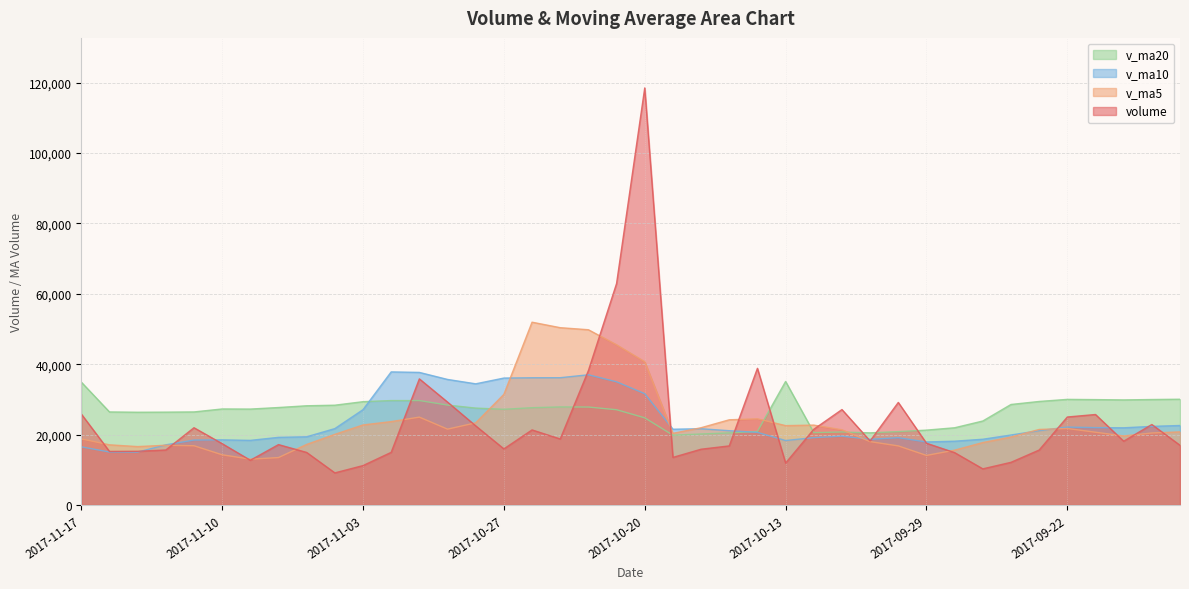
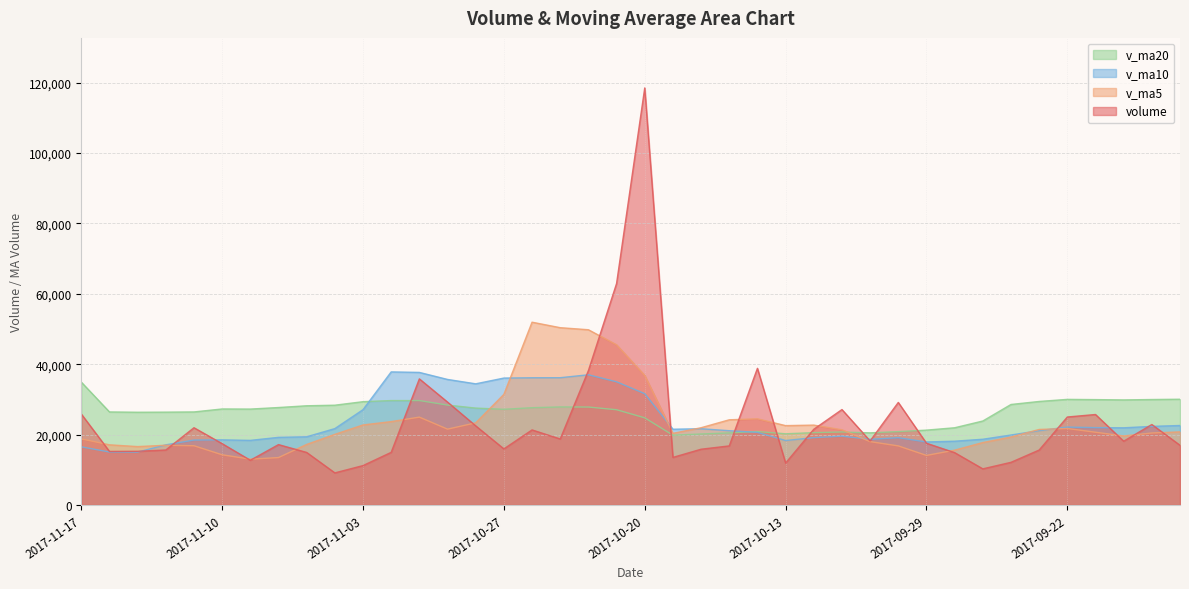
v_ma5, 2017-10-20: 41,000 -> 37,000
v_ma20, 2017-10-13: 35,000 -> 20,000
